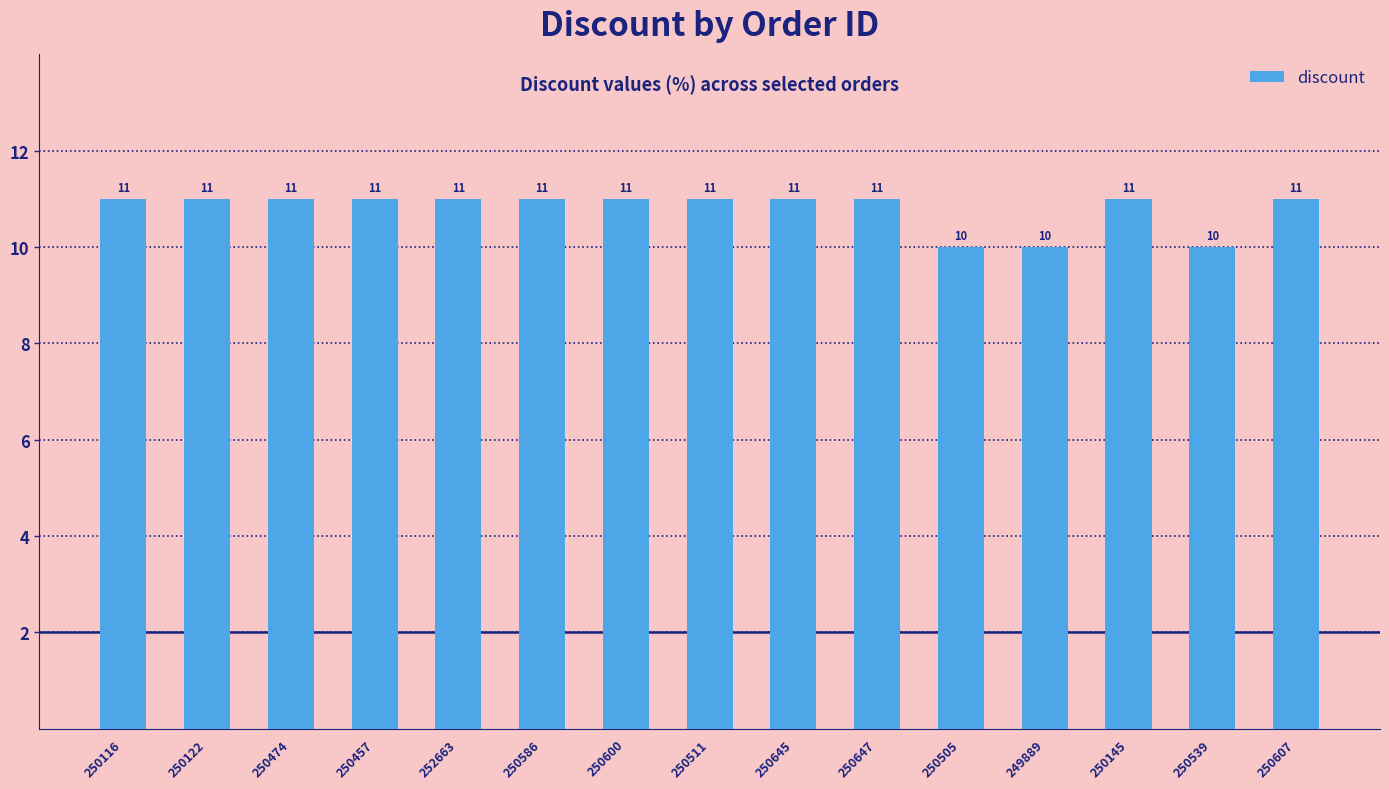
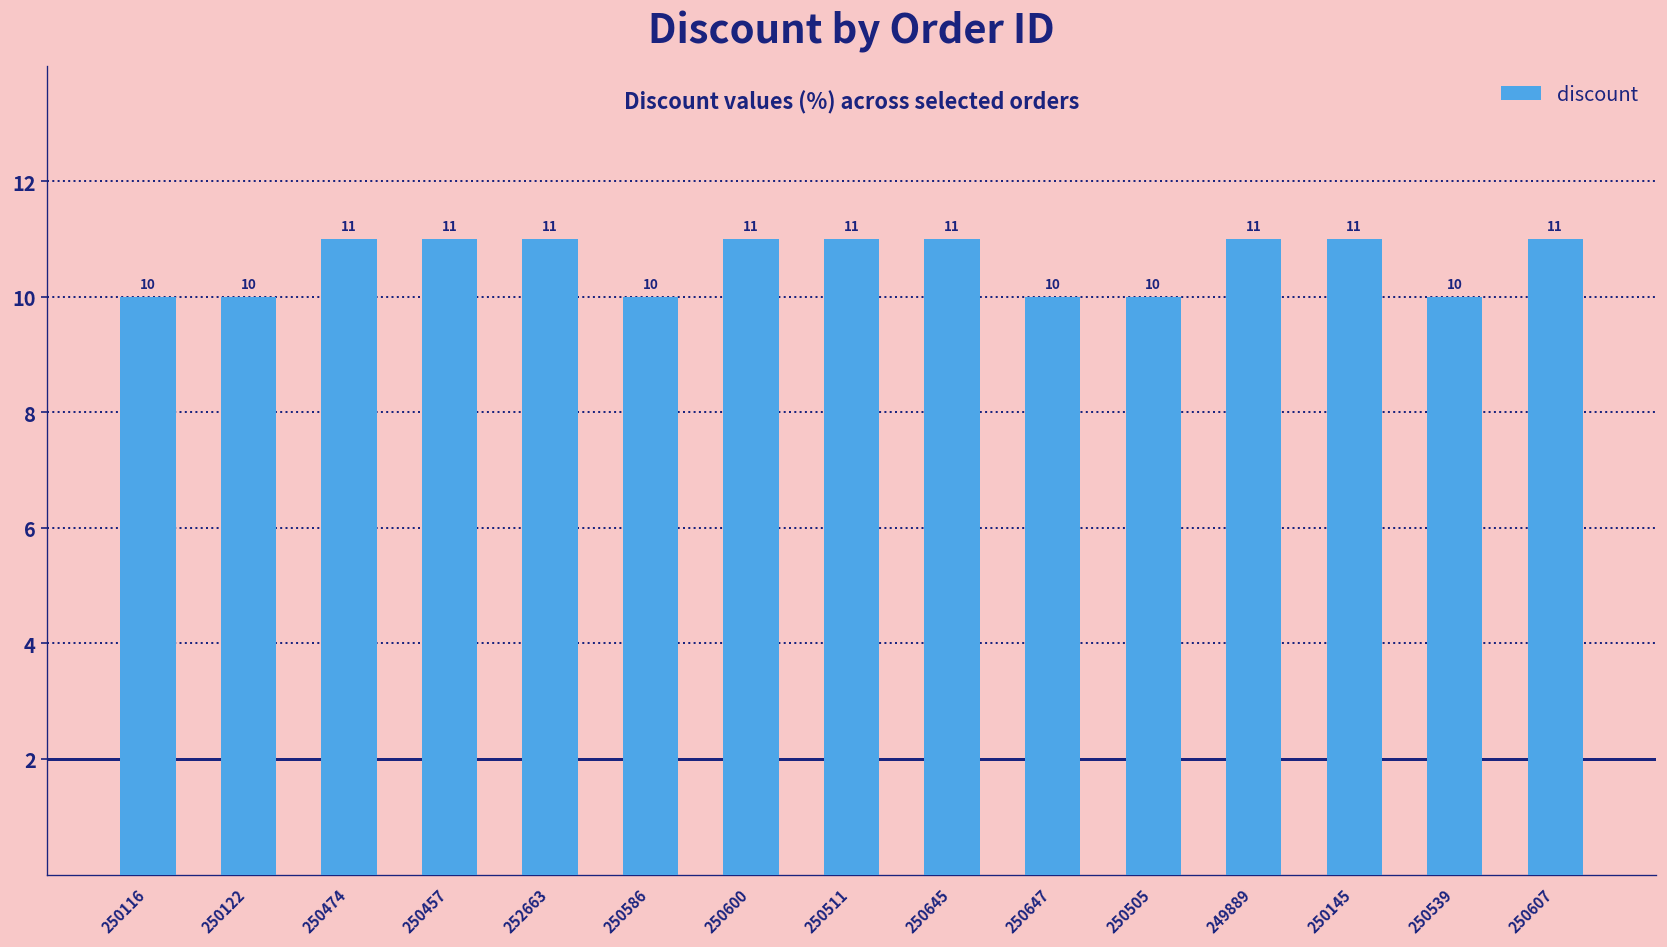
250116: 11 -> 10
250122: 11 -> 10
250586: 11 -> 10
250647: 11 -> 10
249889: 10 -> 11
